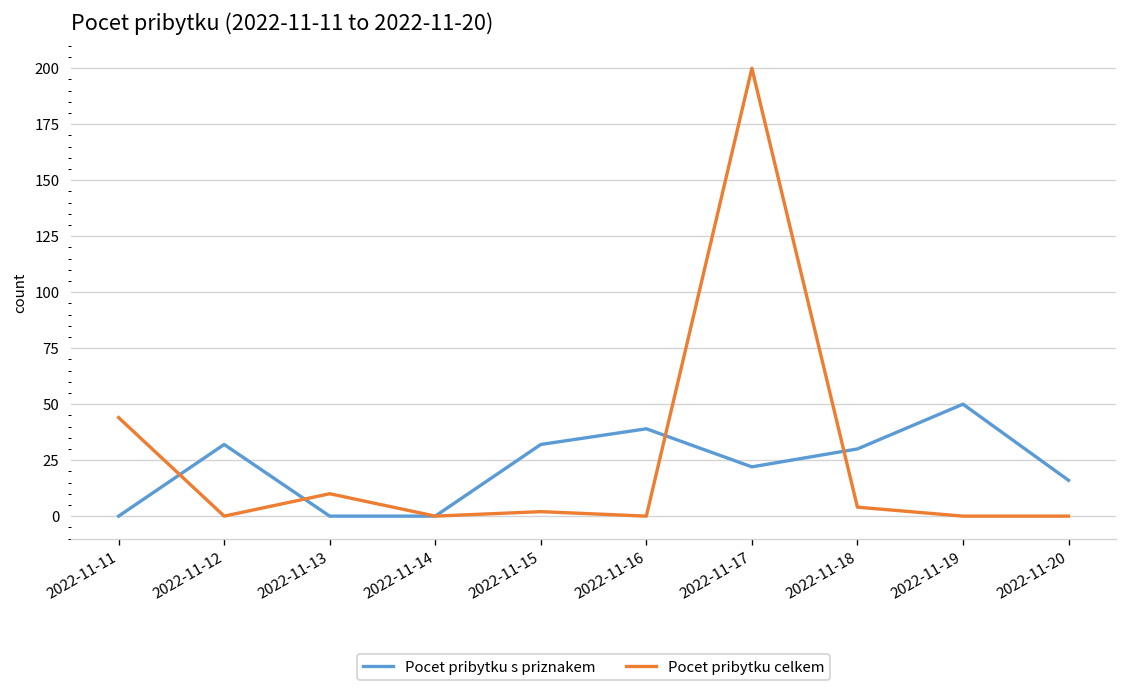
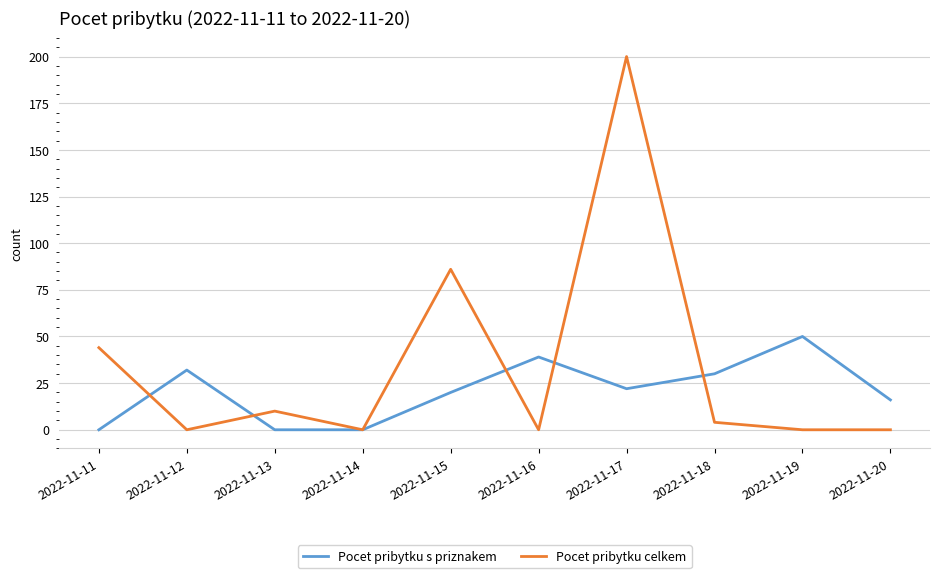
Pocet pribytku s priznakem, 2022-11-15: 32 -> 20
Pocet pribytku celkem, 2022-11-15: 2 -> 86
